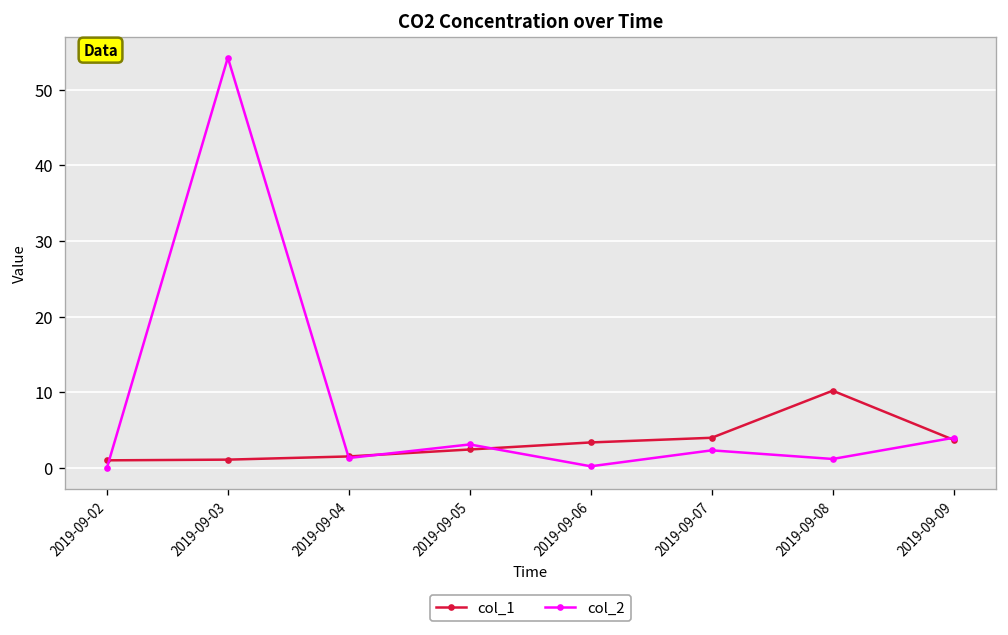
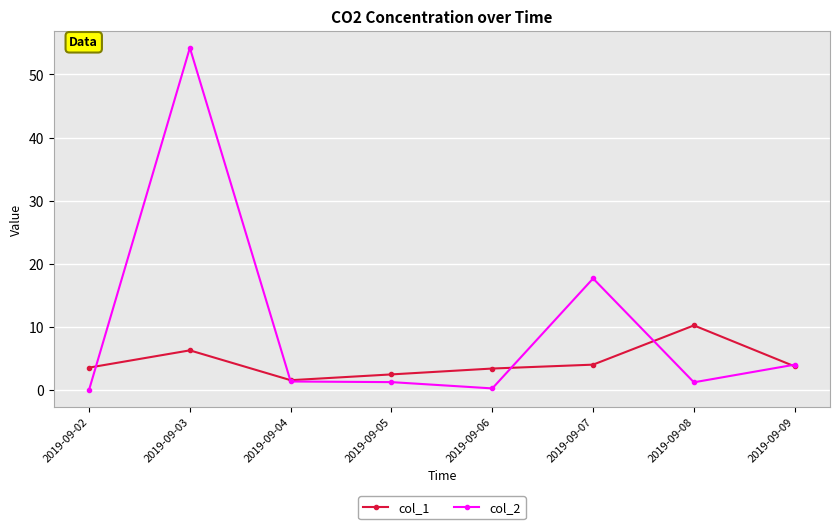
col_1, 2019-09-02: 1 -> 4
col_1, 2019-09-03: 1 -> 6
col_2, 2019-09-05: 3 -> 1
col_2, 2019-09-07: 2 -> 18
